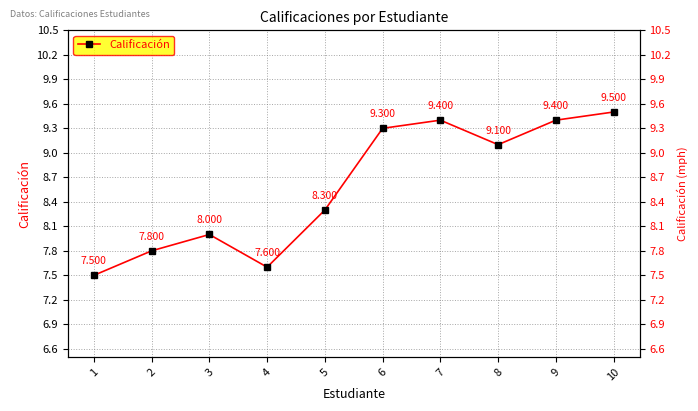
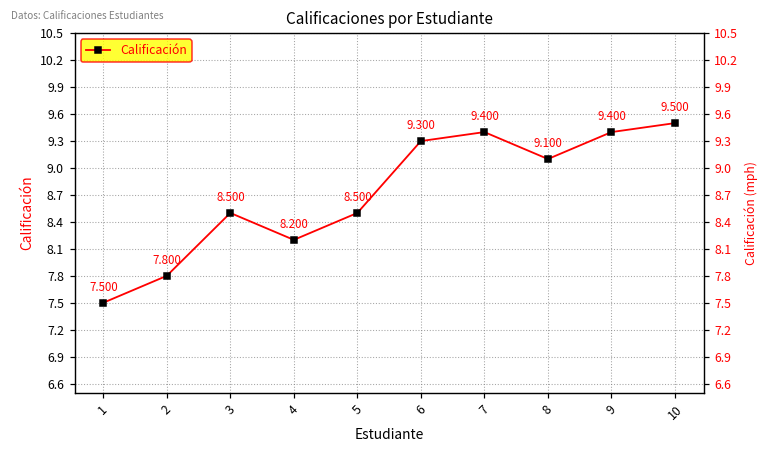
3: 8.000 -> 8.500
4: 7.600 -> 8.200
5: 8.300 -> 8.500
